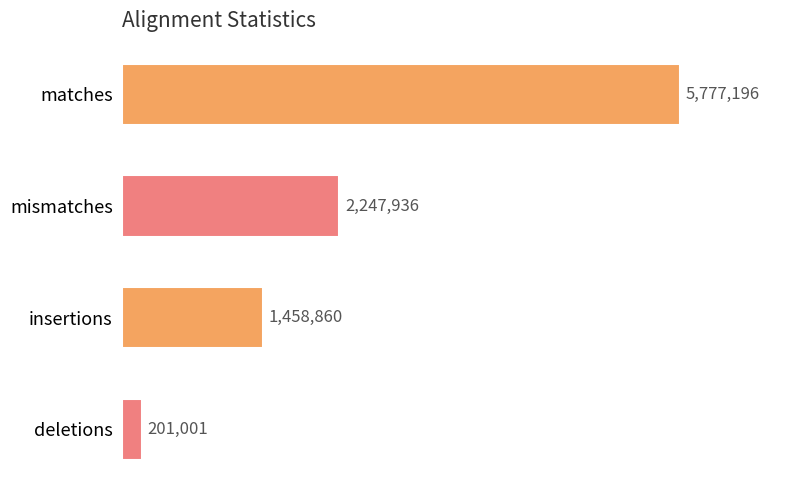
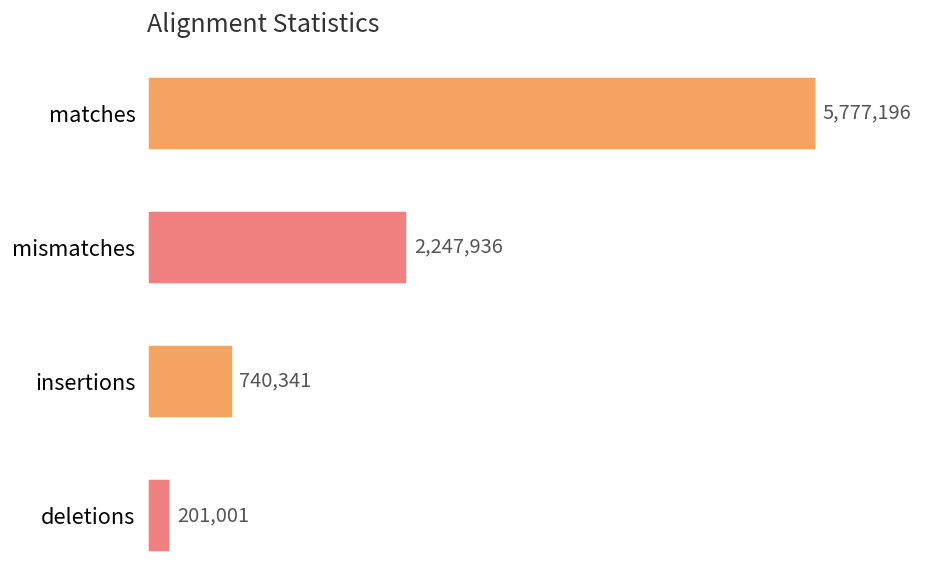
insertions: 1,458,860 -> 740,341
